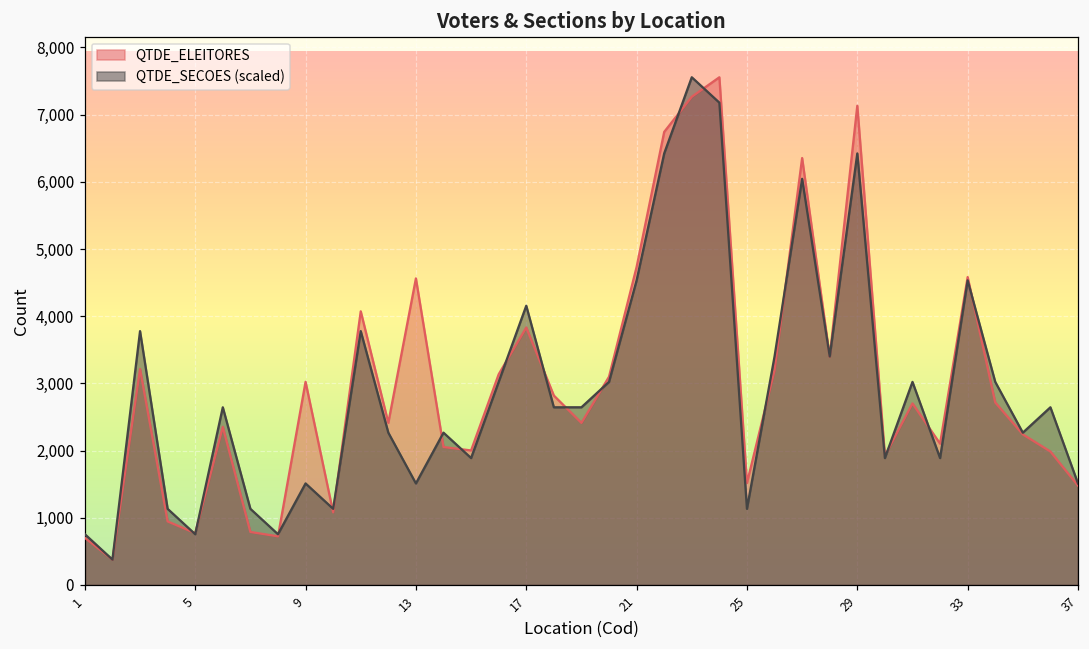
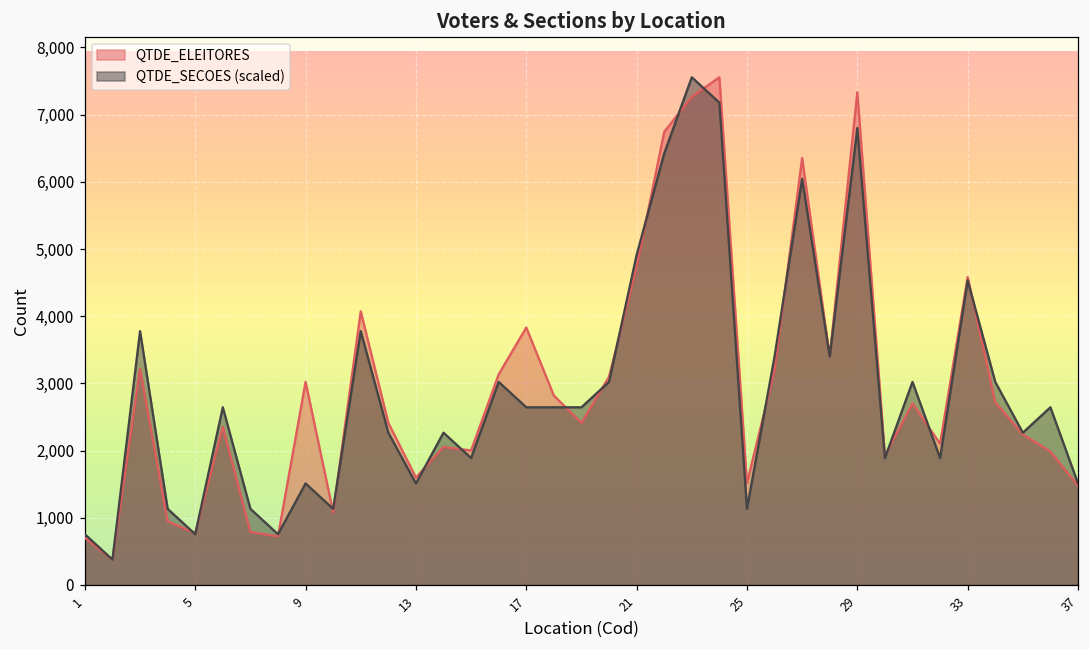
QTDE_ELEITORES, 13: 4,600 -> 1,600
QTDE_SECOES (scaled), 17: 4,200 -> 2,600
QTDE_SECOES (scaled), 21: 4,500 -> 4,900
QTDE_ELEITORES, 29: 7,100 -> 7,300
QTDE_SECOES (scaled), 29: 6,400 -> 6,800
